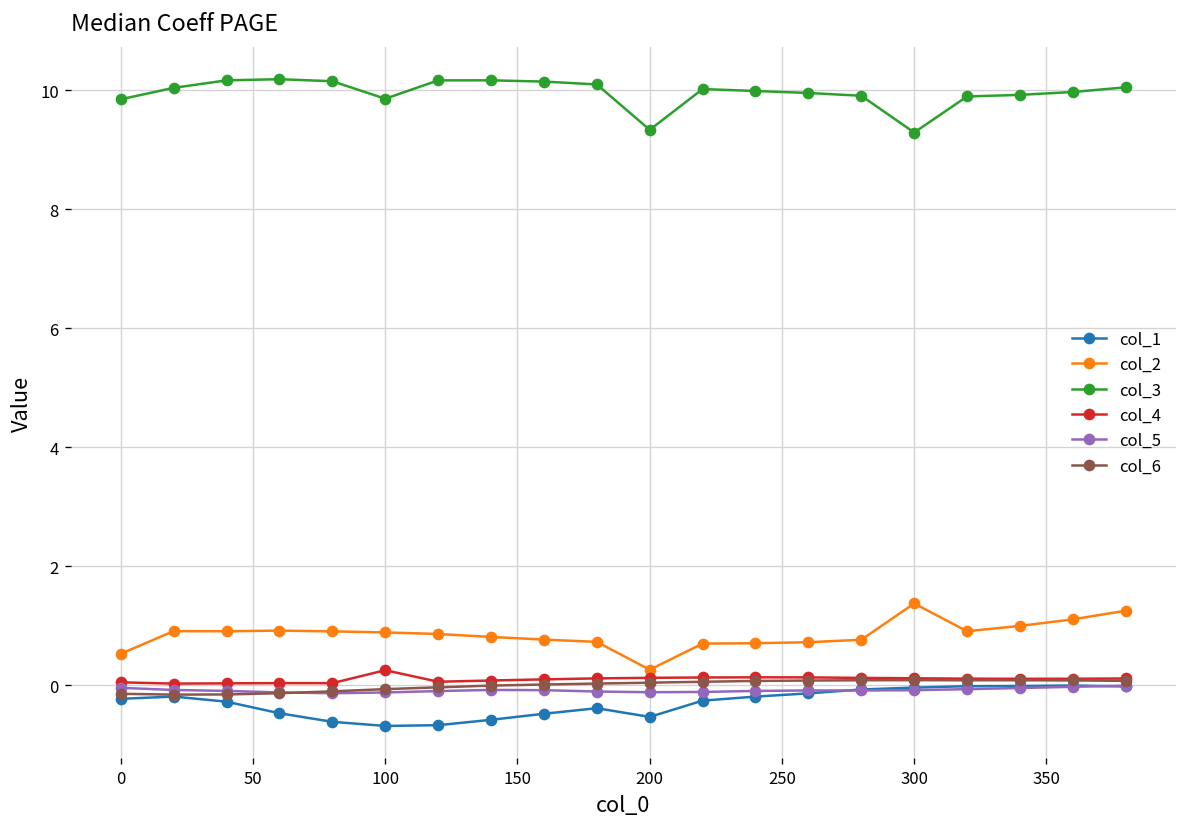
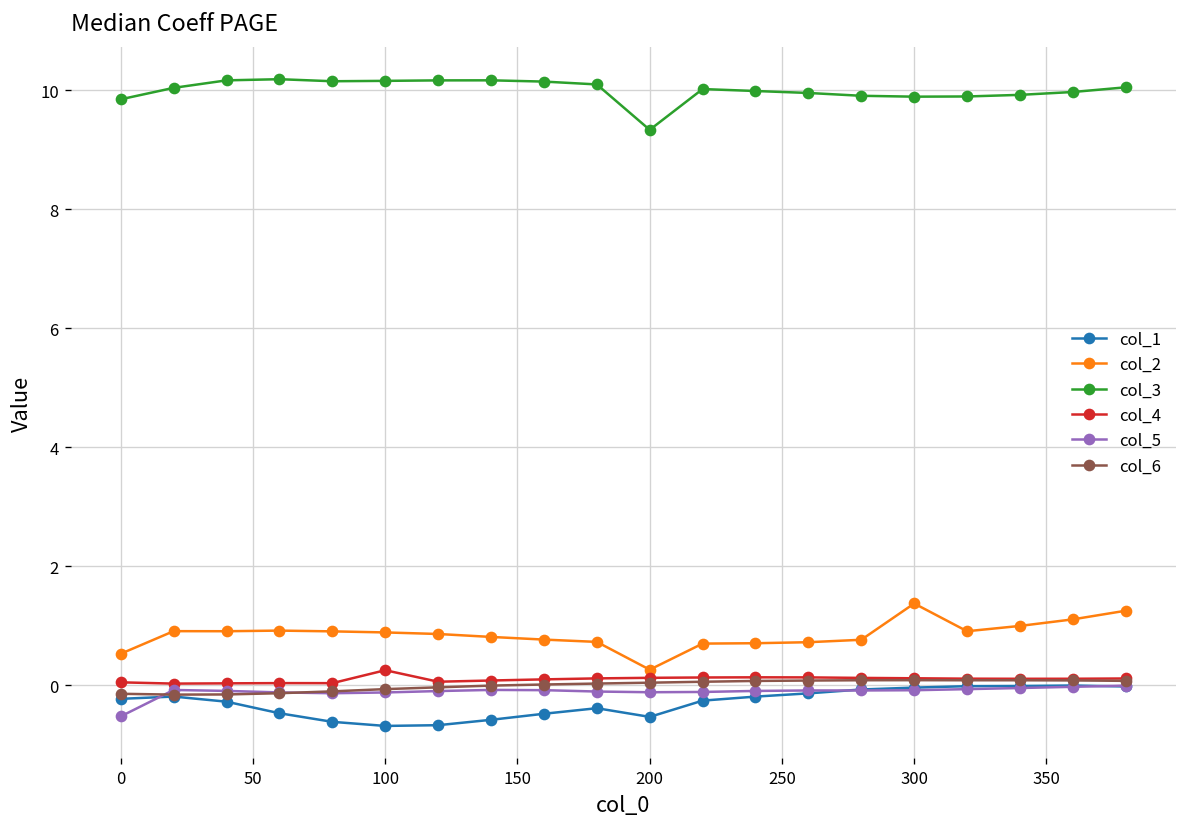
col_5, 0: 0.0 -> -0.5
col_3, 100: 9.9 -> 10.2
col_3, 300: 9.3 -> 9.9
